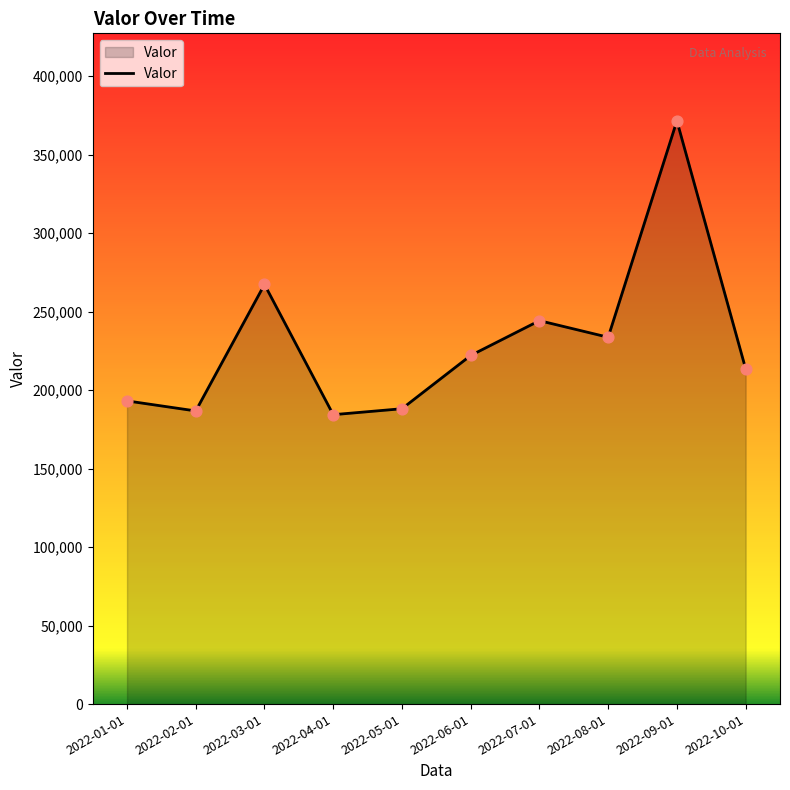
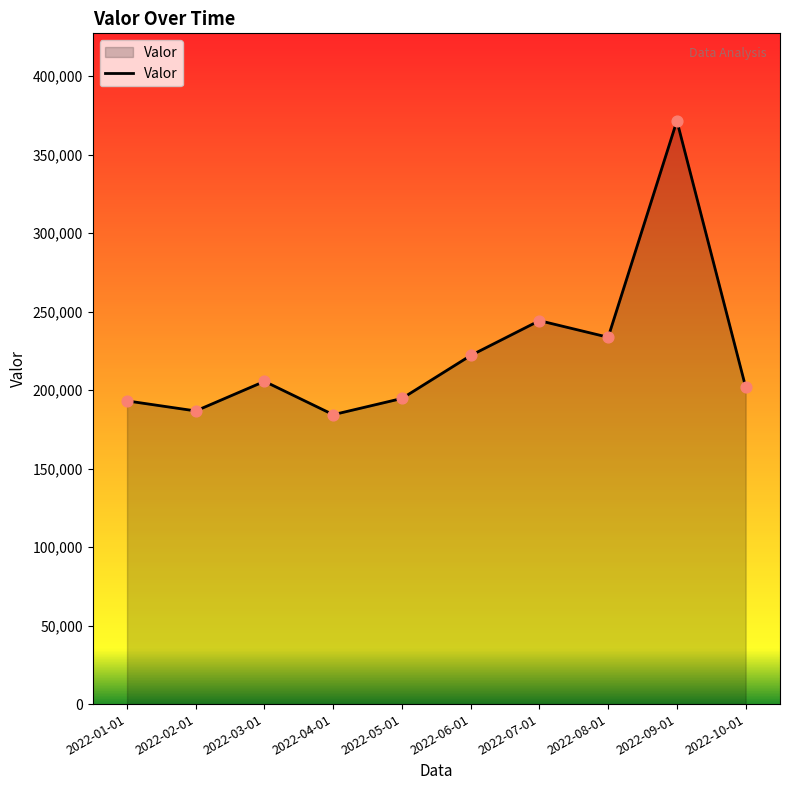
2022-03-01: 267,000 -> 206,000
2022-05-01: 188,000 -> 195,000
2022-10-01: 214,000 -> 202,000
